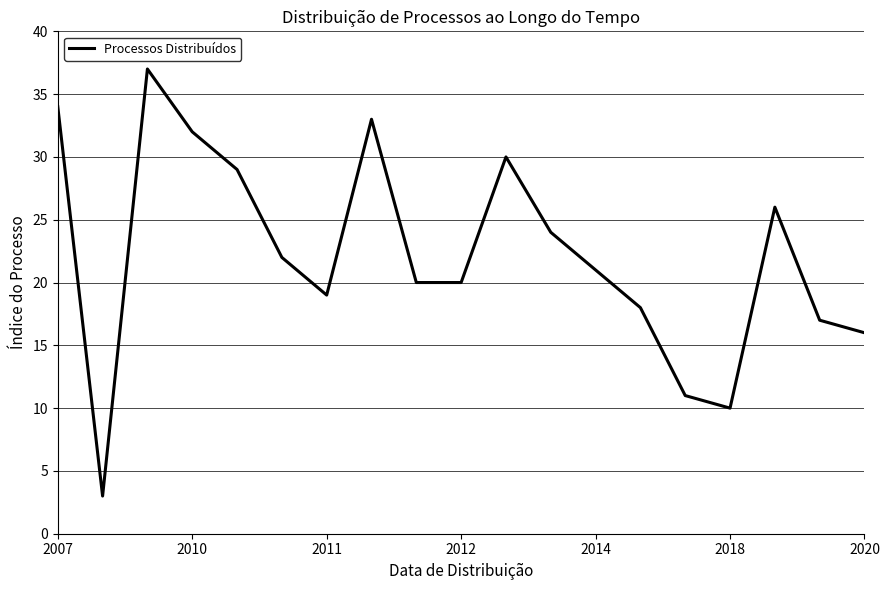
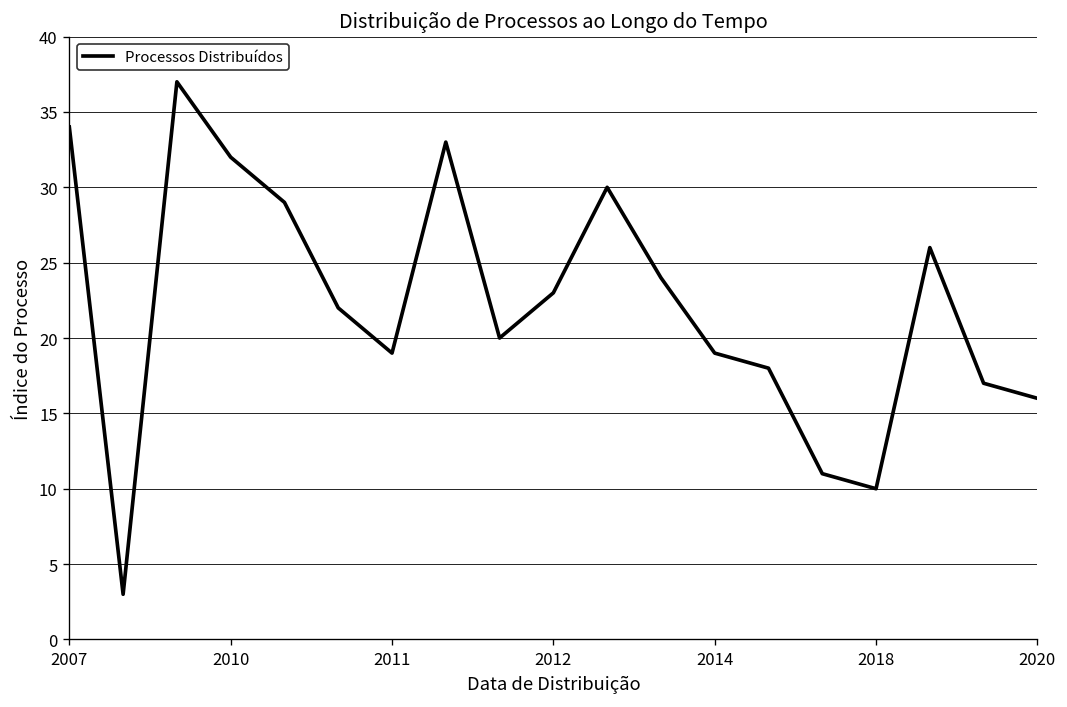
2012: 20 -> 23
2014: 21 -> 19
